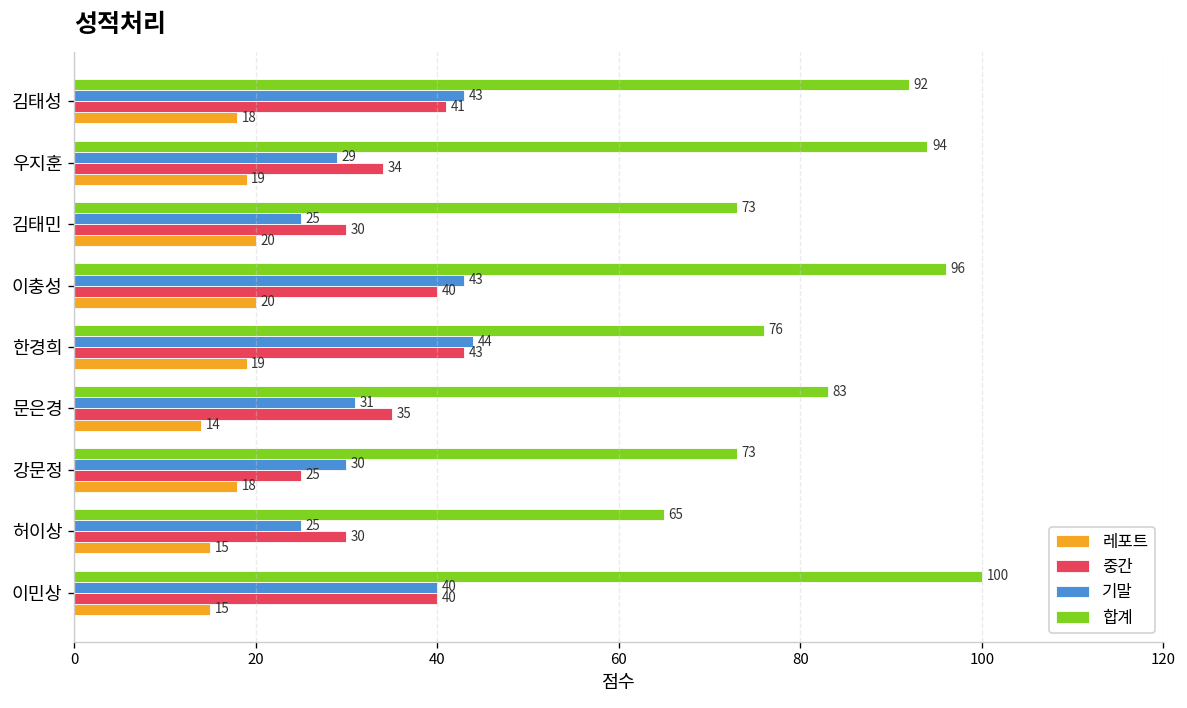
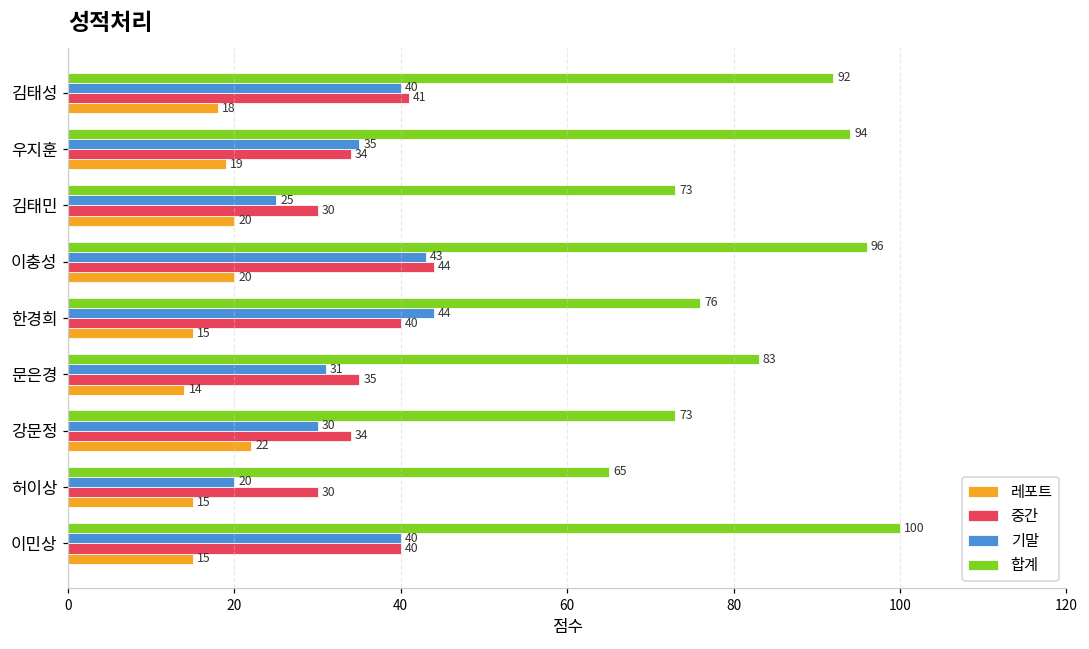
기말, 김태성: 43 -> 40
기말, 우지훈: 29 -> 35
중간, 이충성: 40 -> 44
중간, 한경희: 43 -> 40
레포트, 한경희: 19 -> 15
중간, 강문정: 25 -> 34
레포트, 강문정: 18 -> 22
기말, 허이상: 25 -> 20
